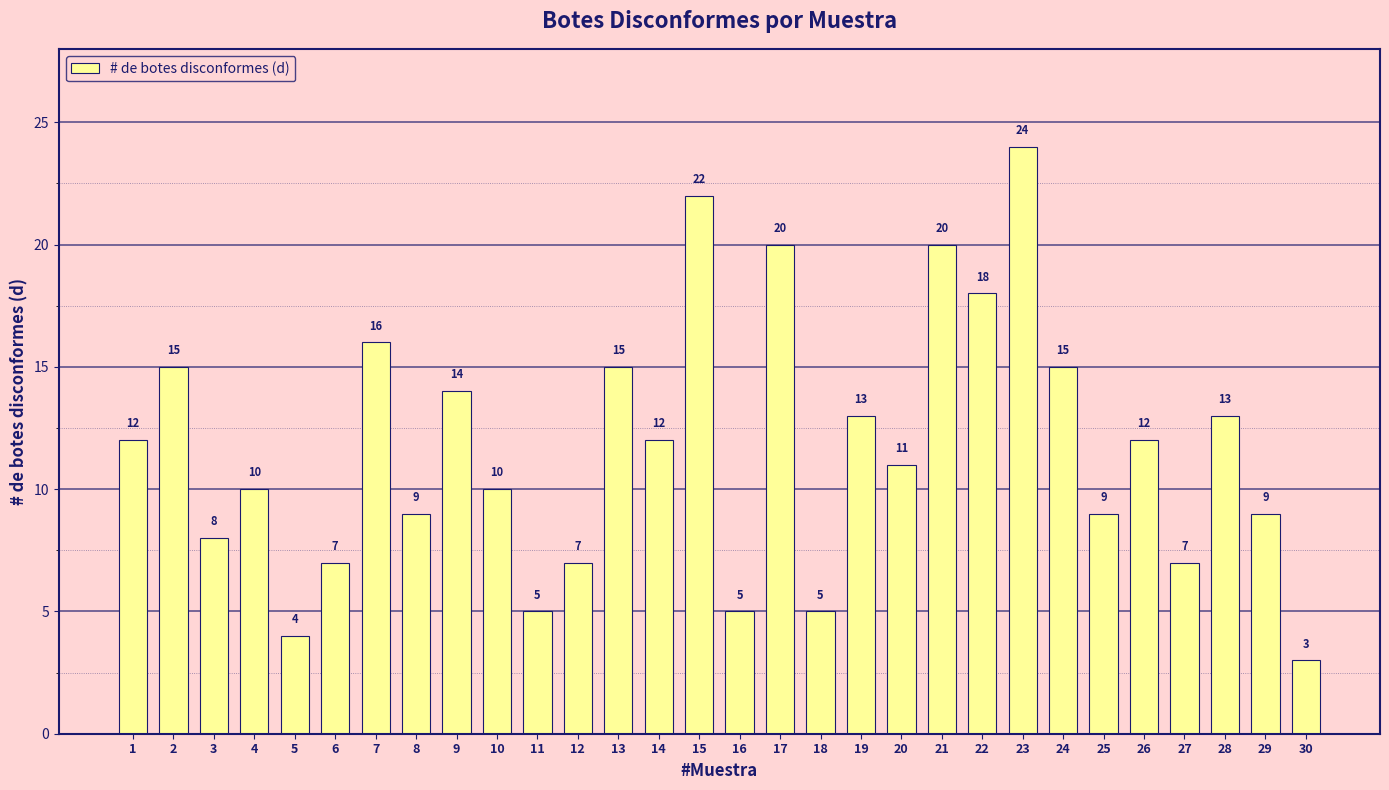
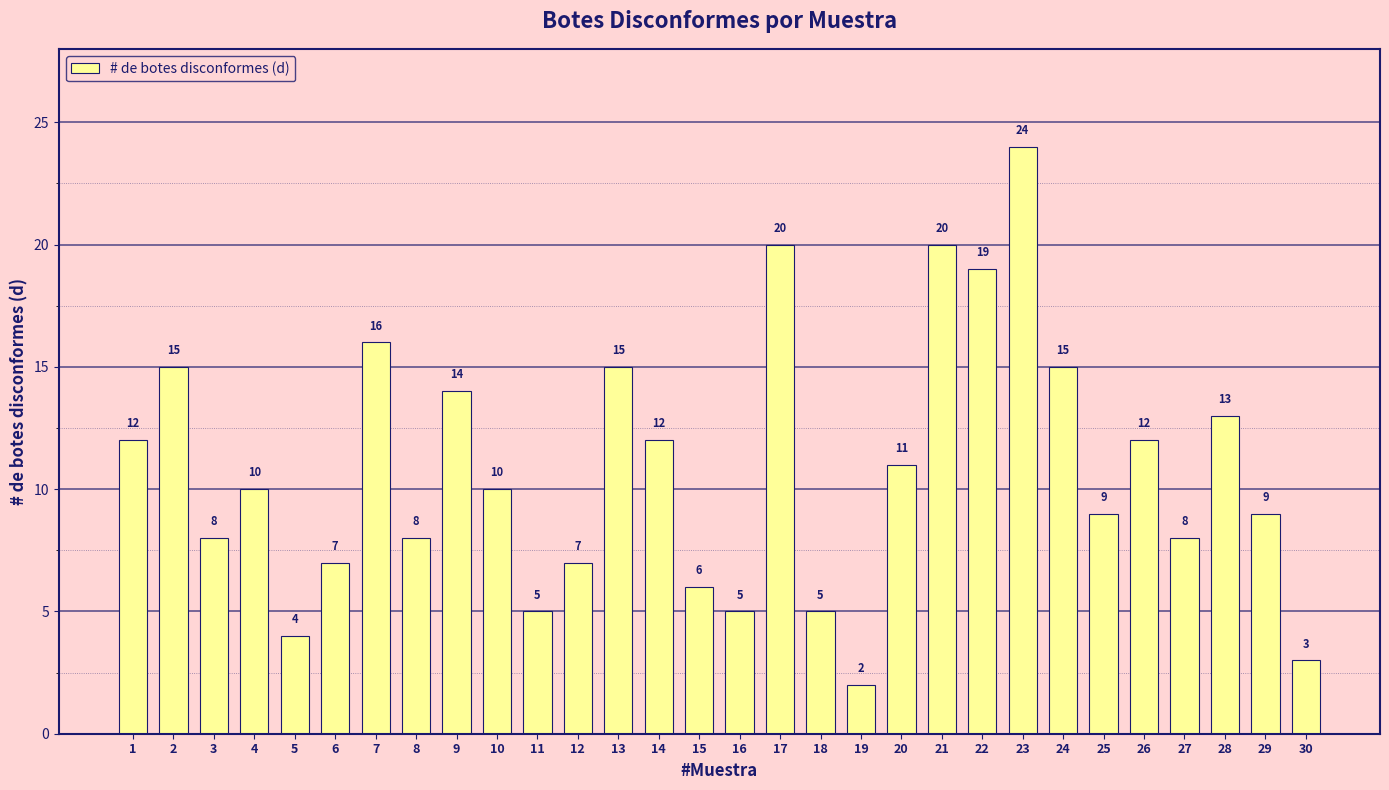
8: 9 -> 8
15: 22 -> 6
19: 13 -> 2
22: 18 -> 19
27: 7 -> 8
